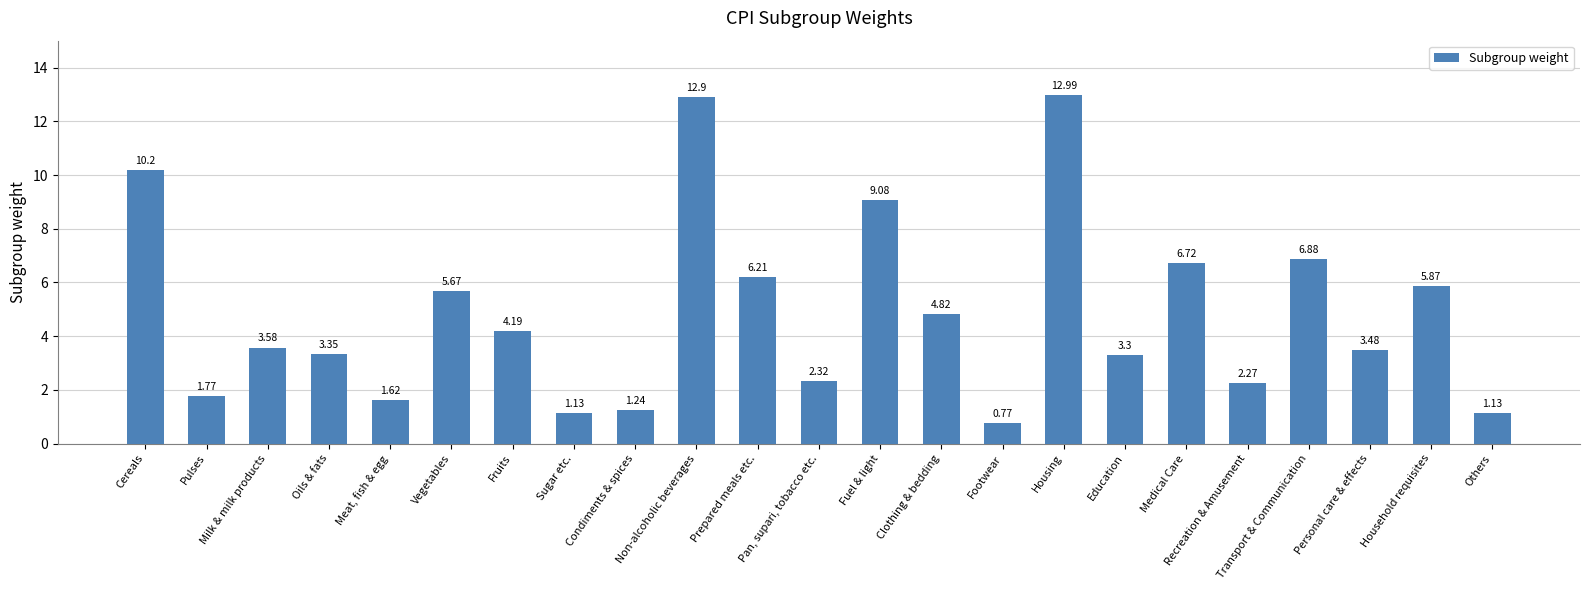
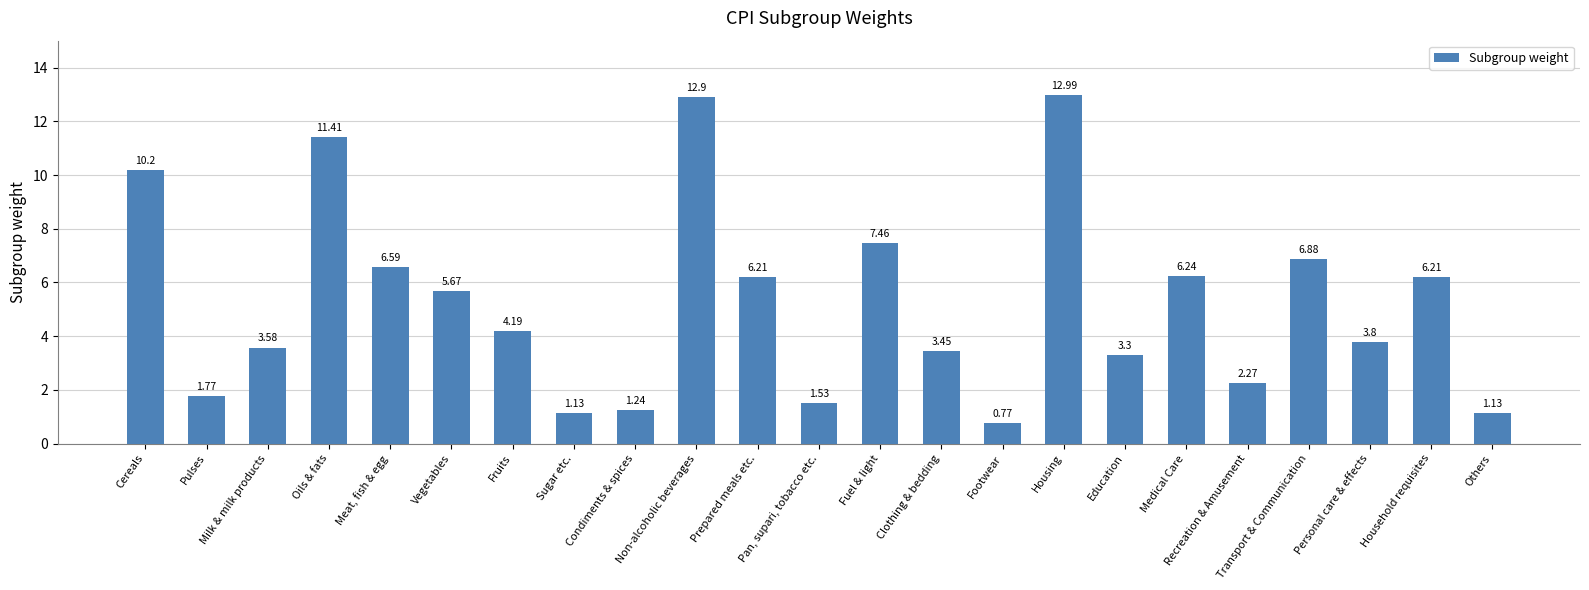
Oils & fats: 3.35 -> 11.41
Meat, fish & egg: 1.62 -> 6.59
Pan, supari, tobacco etc.: 2.32 -> 1.53
Fuel & light: 9.08 -> 7.46
Clothing & bedding: 4.82 -> 3.45
Medical Care: 6.72 -> 6.24
Personal care & effects: 3.48 -> 3.8
Household requisites: 5.87 -> 6.21
